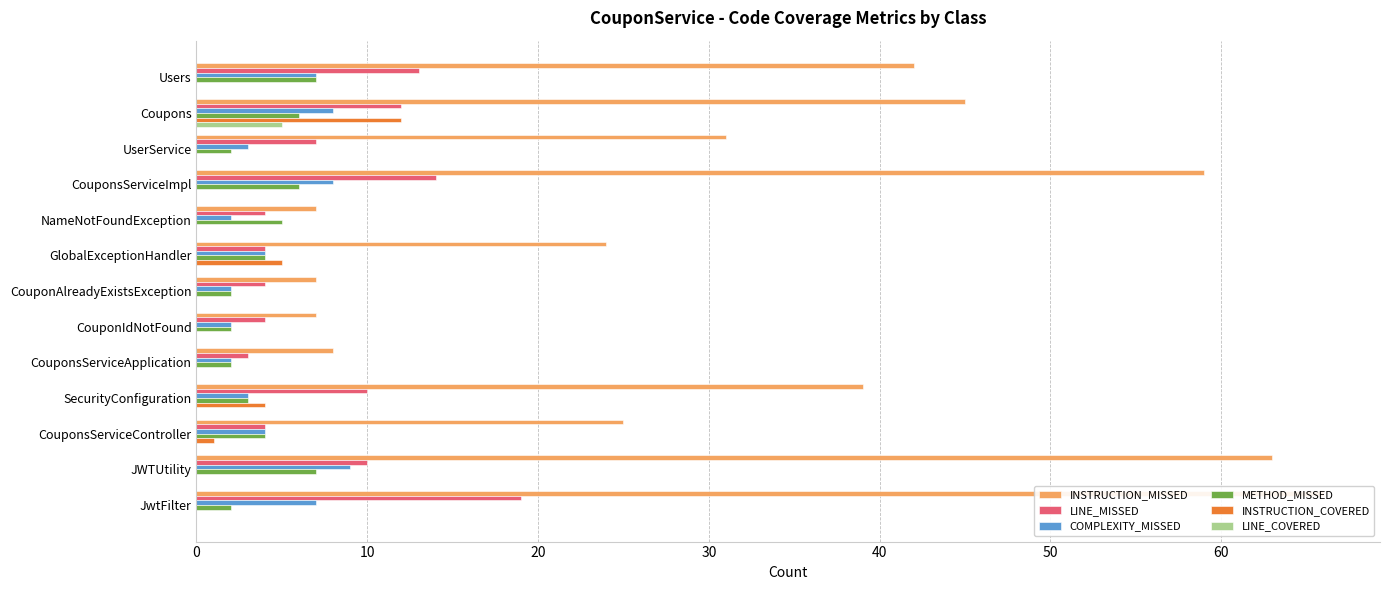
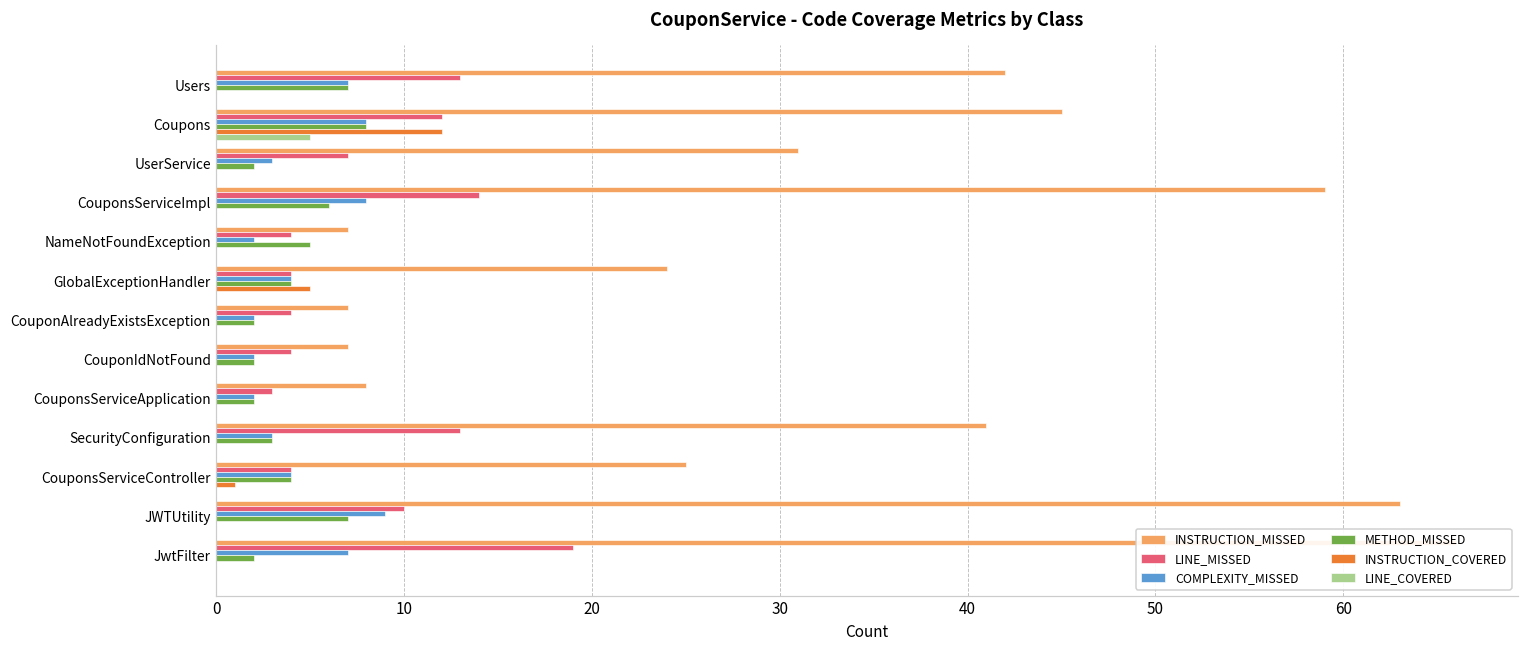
METHOD_MISSED, Coupons: 6 -> 8
INSTRUCTION_MISSED, SecurityConfiguration: 39 -> 41
LINE_MISSED, SecurityConfiguration: 10 -> 13
INSTRUCTION_COVERED, SecurityConfiguration: 4 -> 0
